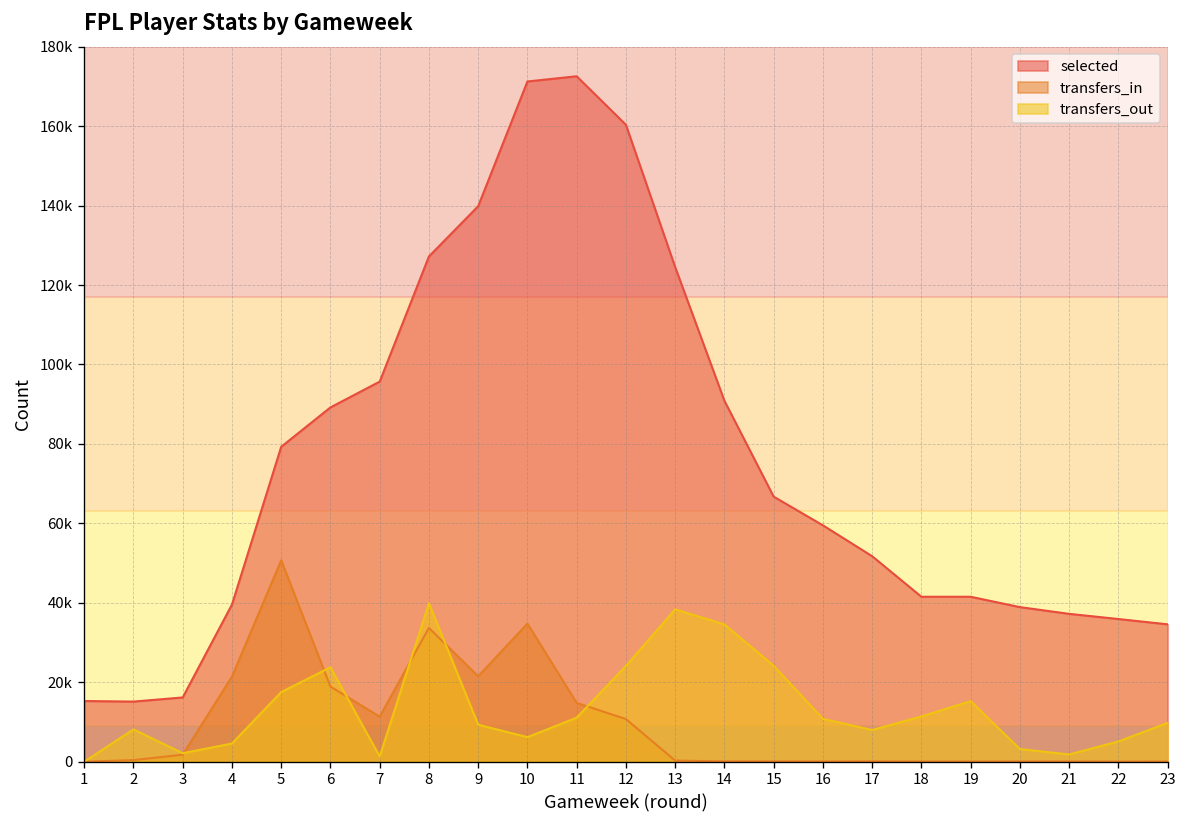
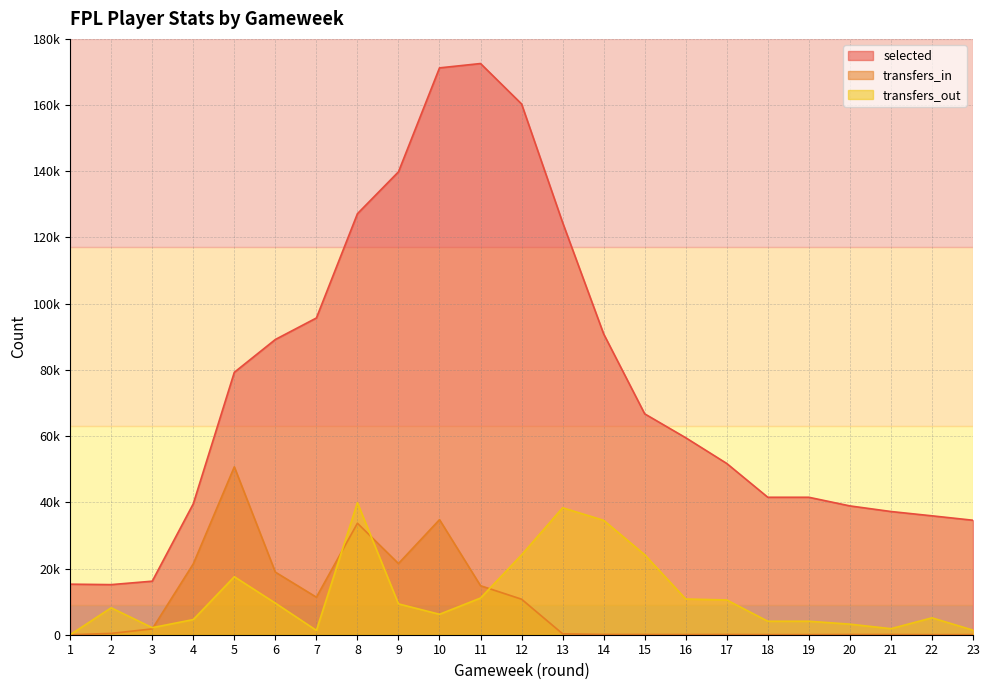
transfers_out, 6: 24000 -> 10000
transfers_out, 17: 8000 -> 10000
transfers_out, 18: 11000 -> 4000
transfers_out, 19: 15000 -> 4000
transfers_out, 23: 10000 -> 1000
